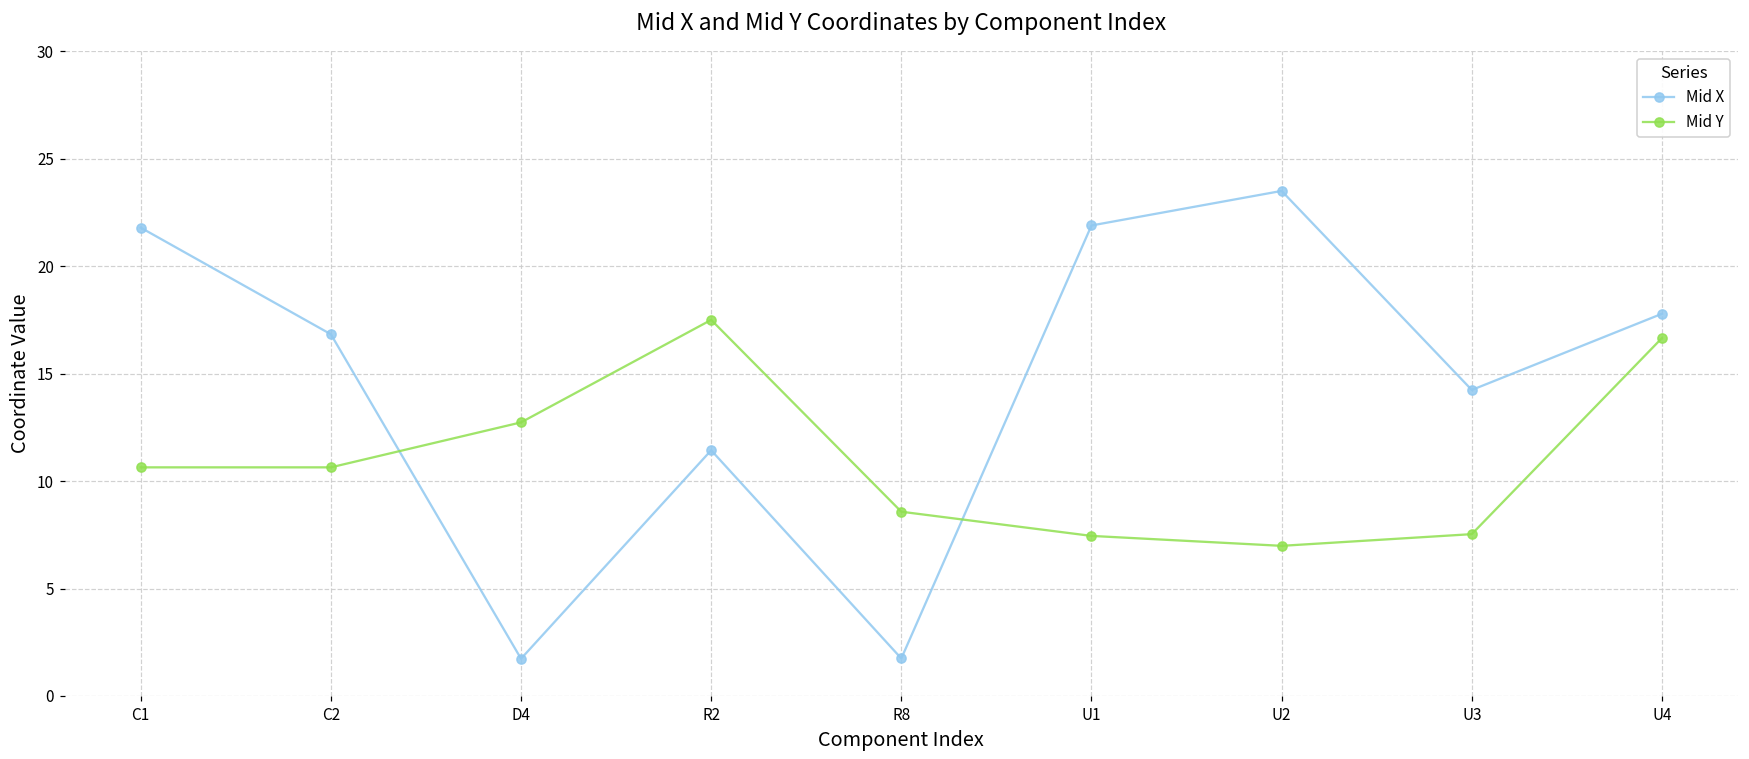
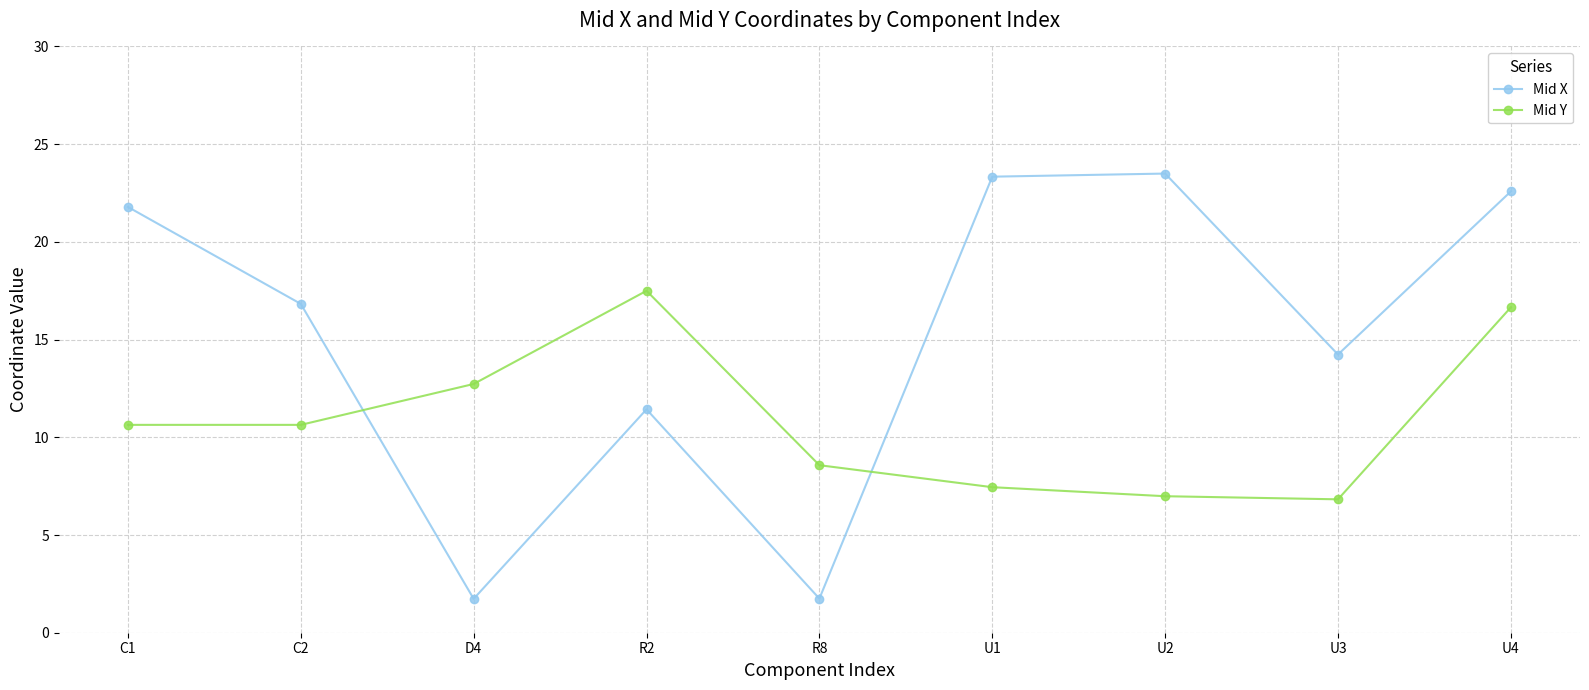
Mid X, U1: 21.9 -> 23.3
Mid Y, U3: 7.5 -> 6.8
Mid X, U4: 17.8 -> 22.6
